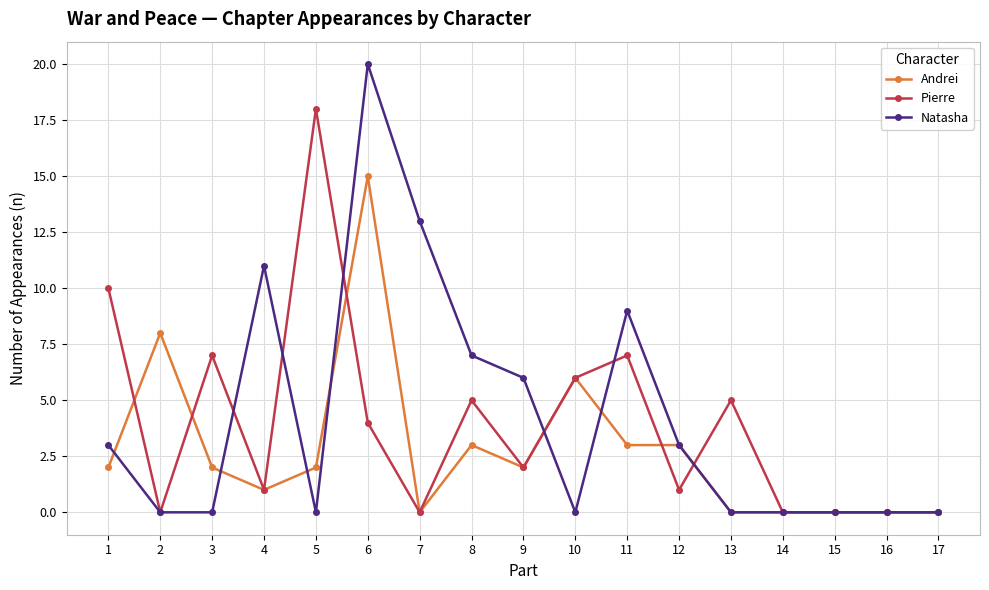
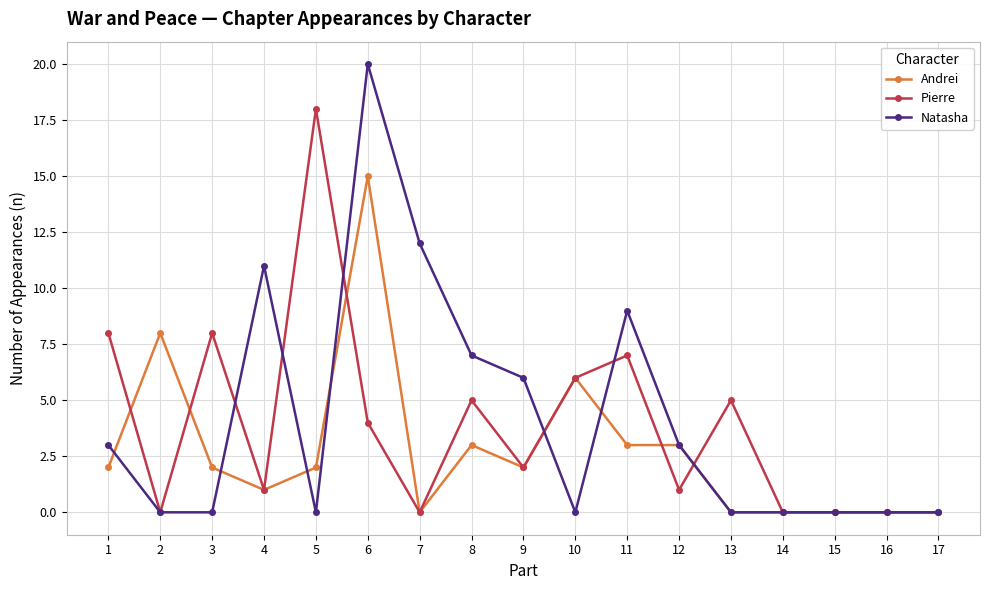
Pierre, 1: 10 -> 8
Pierre, 3: 7 -> 8
Natasha, 7: 13 -> 12
